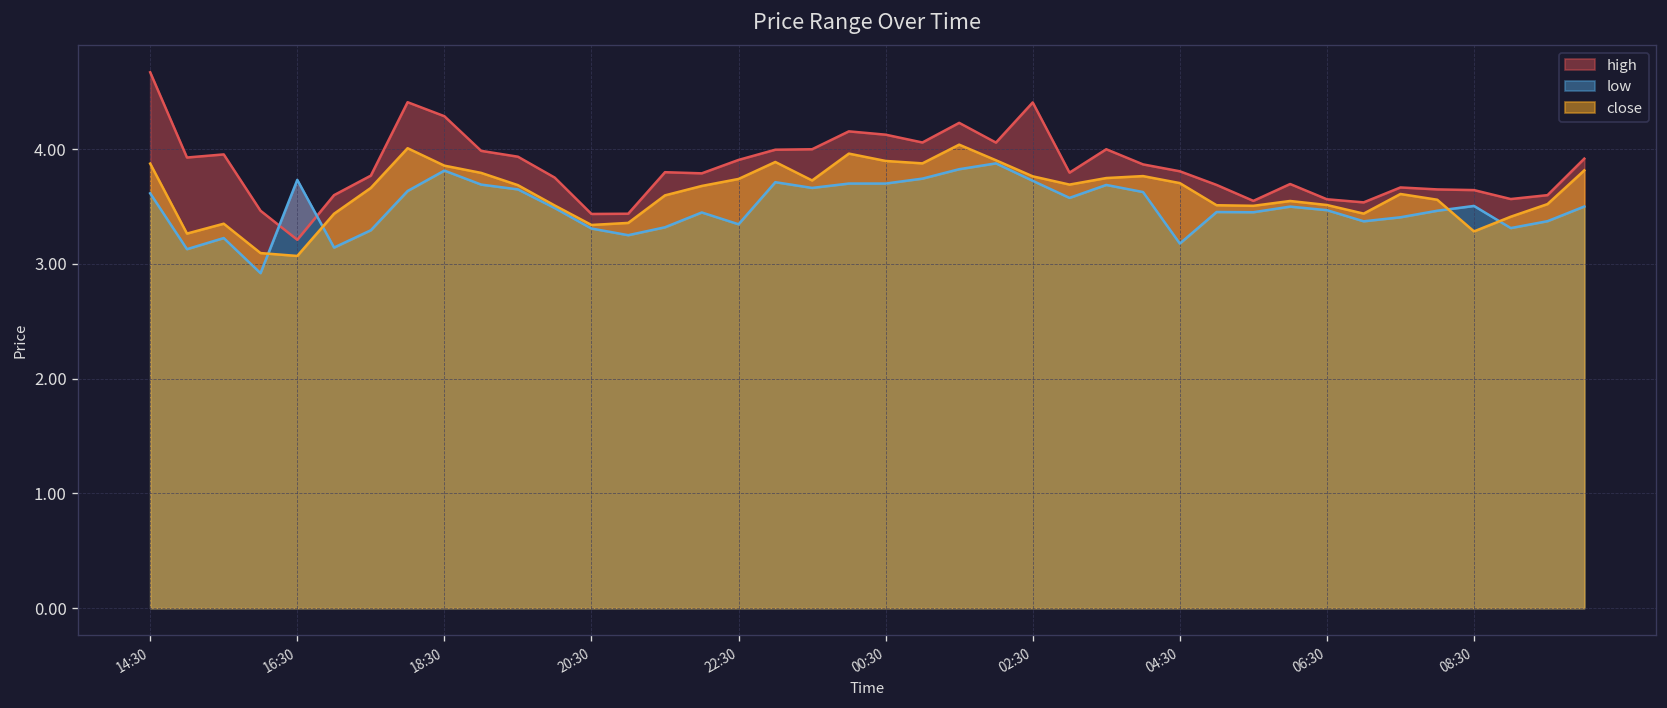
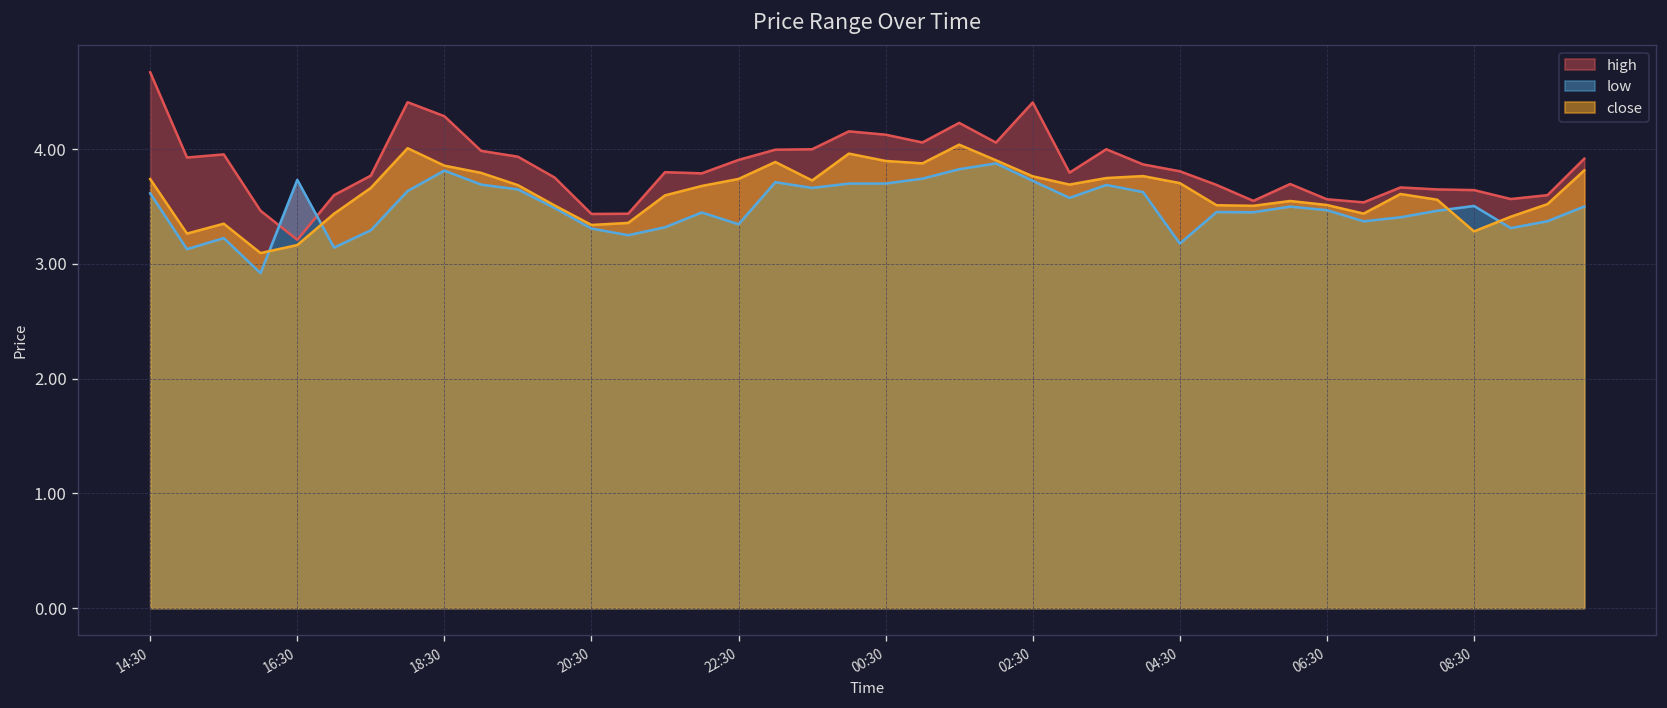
close, 14:30: 3.9 -> 3.7
close, 16:30: 3.1 -> 3.2
